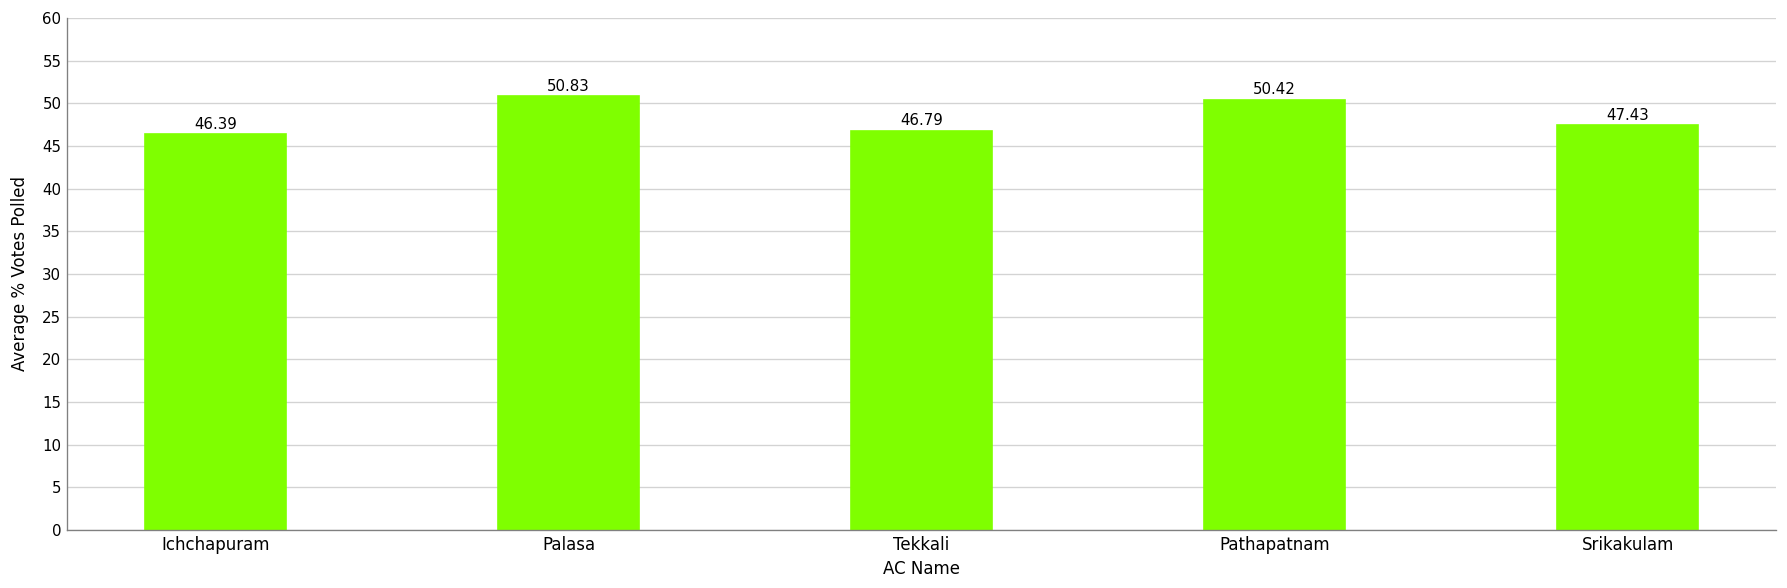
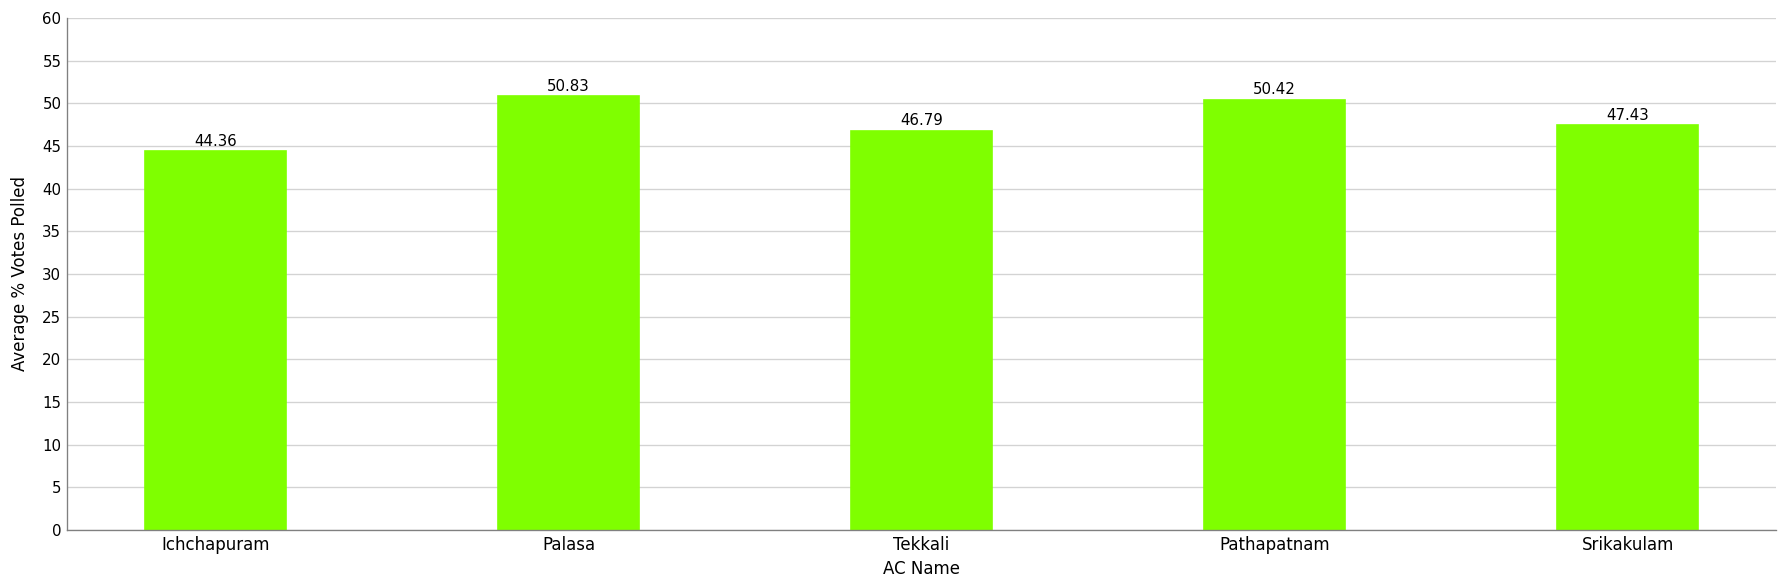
Ichchapuram: 46.39 -> 44.36
